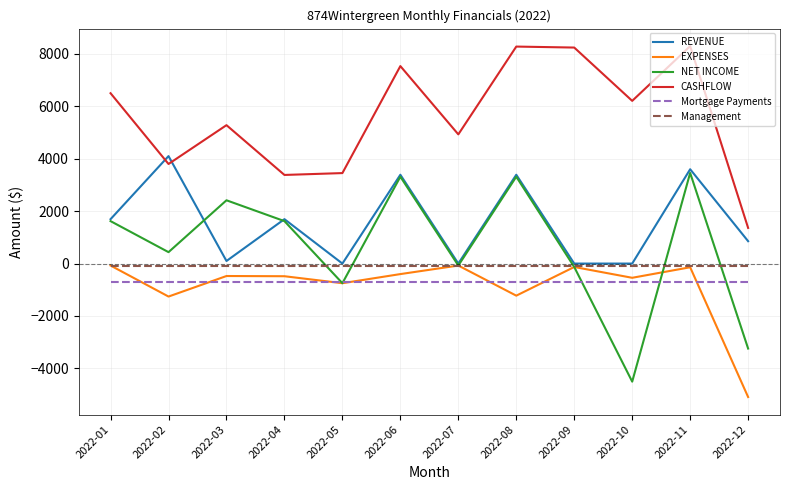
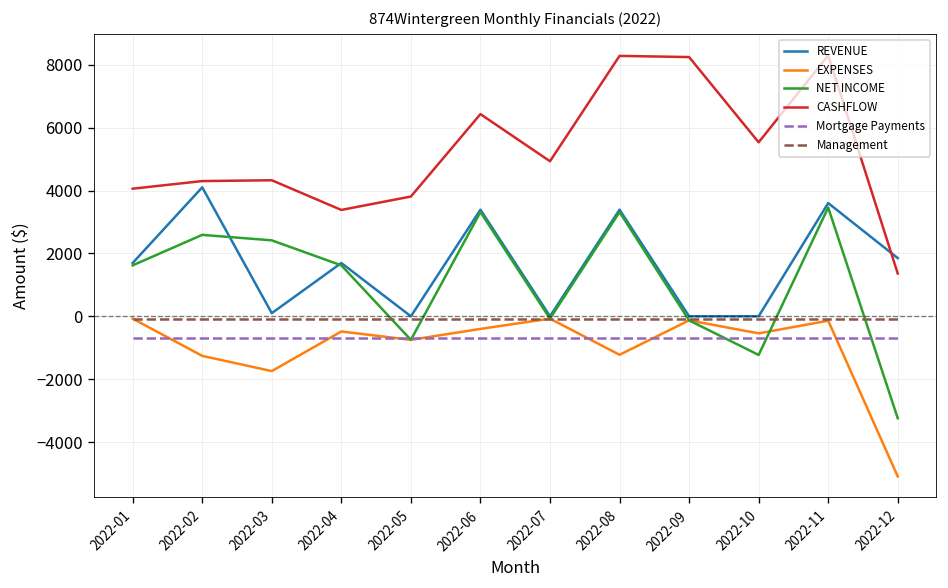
CASHFLOW, 2022-01: 6500 -> 4100
NET INCOME, 2022-02: 400 -> 2600
CASHFLOW, 2022-02: 3800 -> 4300
EXPENSES, 2022-03: -500 -> -1700
CASHFLOW, 2022-03: 5300 -> 4300
CASHFLOW, 2022-05: 3500 -> 3800
CASHFLOW, 2022-06: 7500 -> 6400
NET INCOME, 2022-10: -4500 -> -1200
CASHFLOW, 2022-10: 6200 -> 5500
REVENUE, 2022-12: 900 -> 1900
